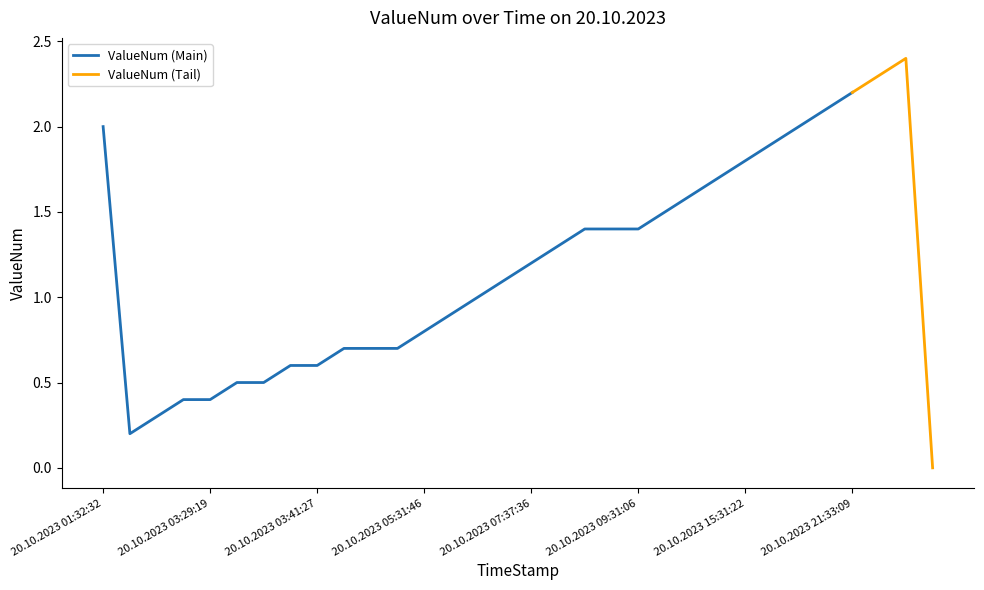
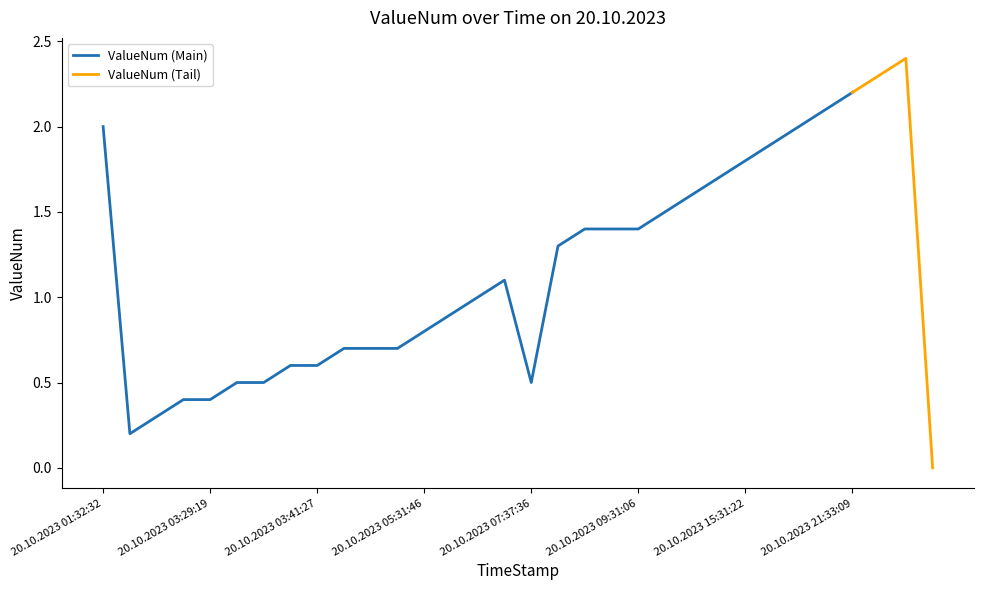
ValueNum (Main), 20.10.2023 07:37:36: 1.2 -> 0.5
